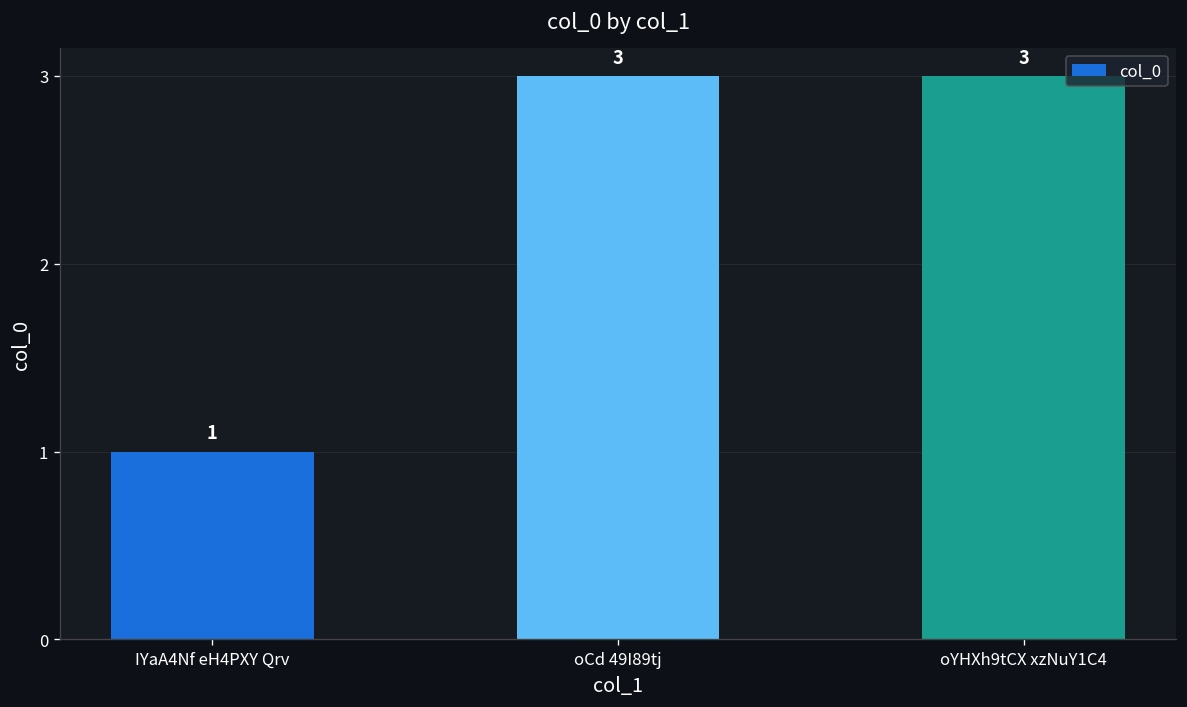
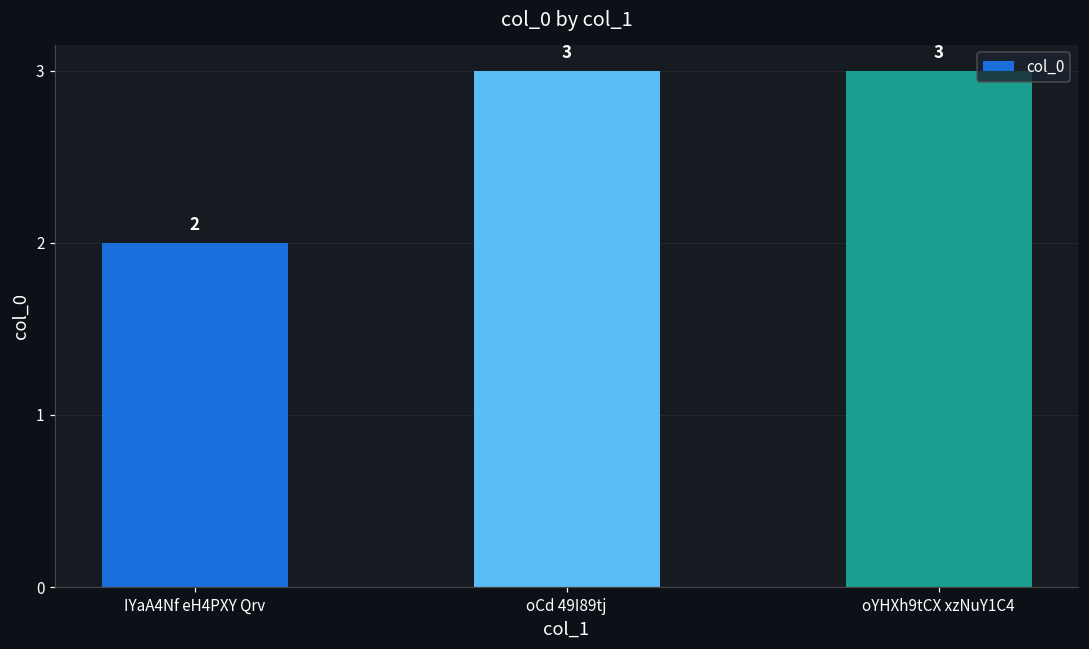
IYaA4Nf eH4PXY Qrv: 1 -> 2
